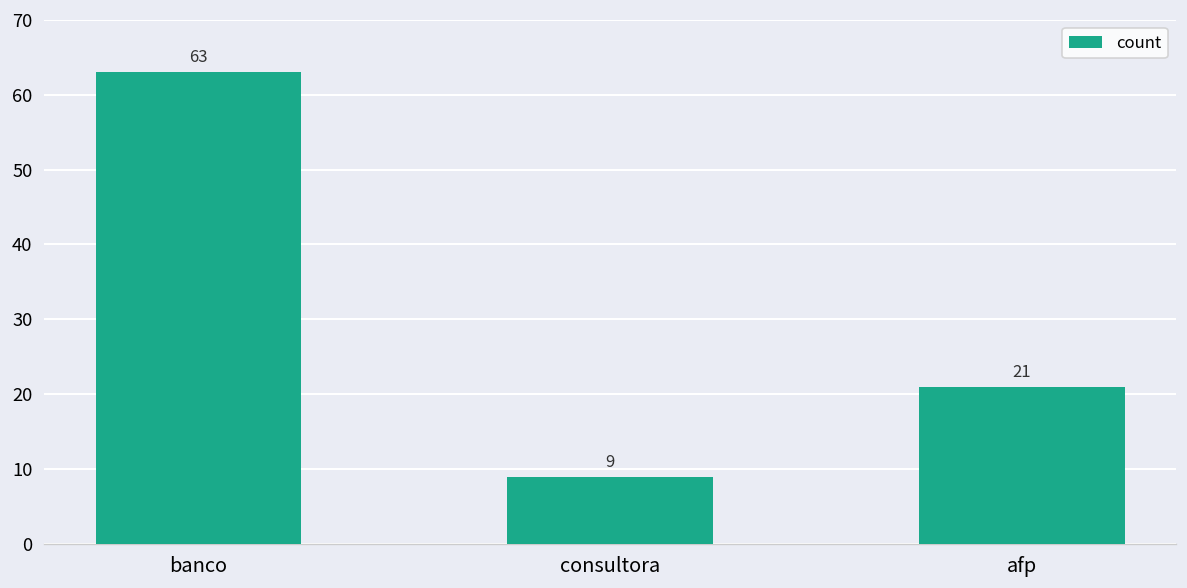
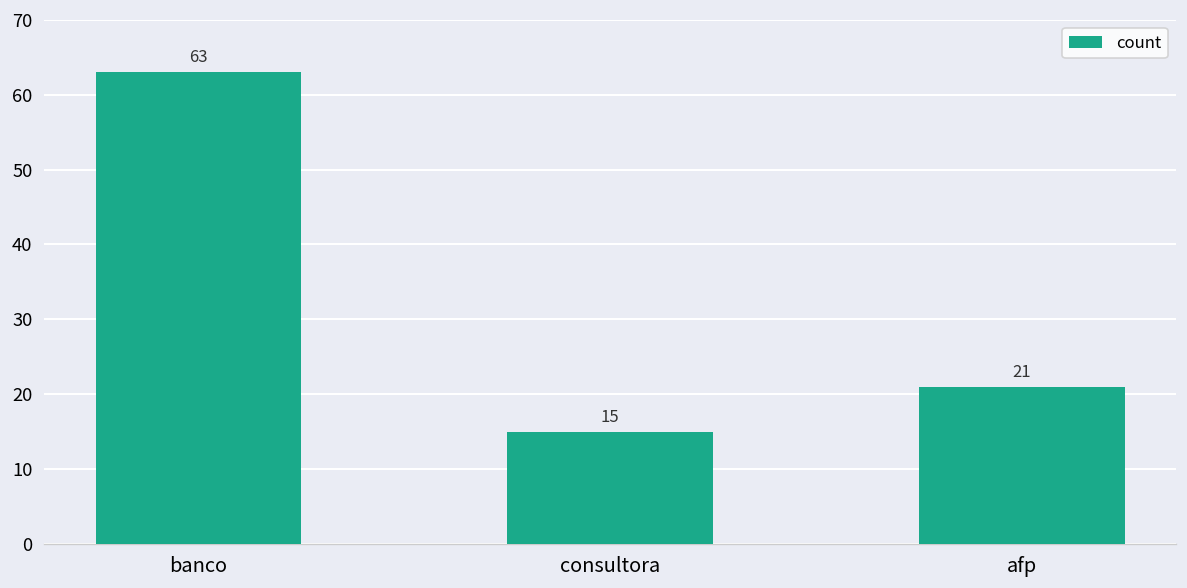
consultora: 9 -> 15
